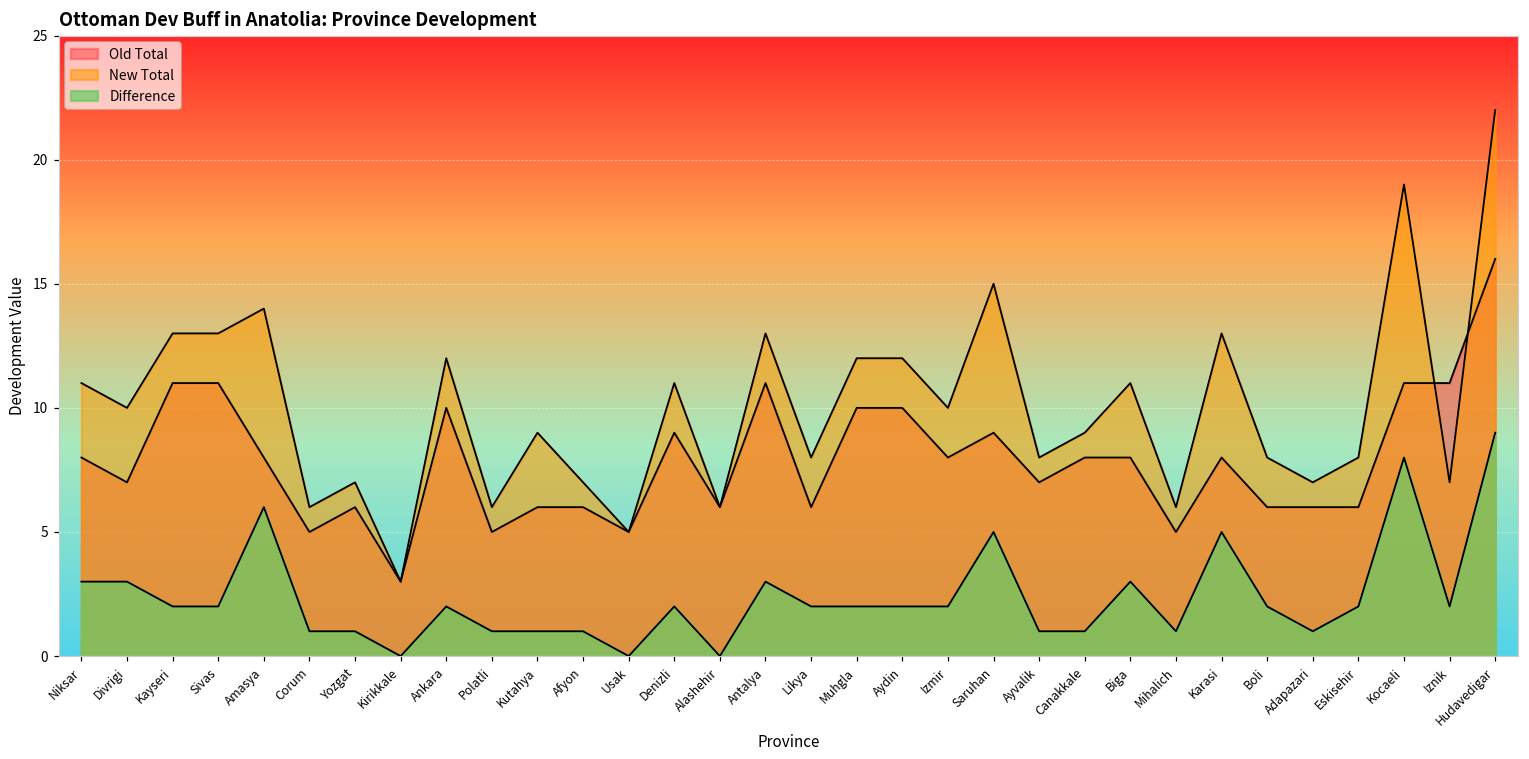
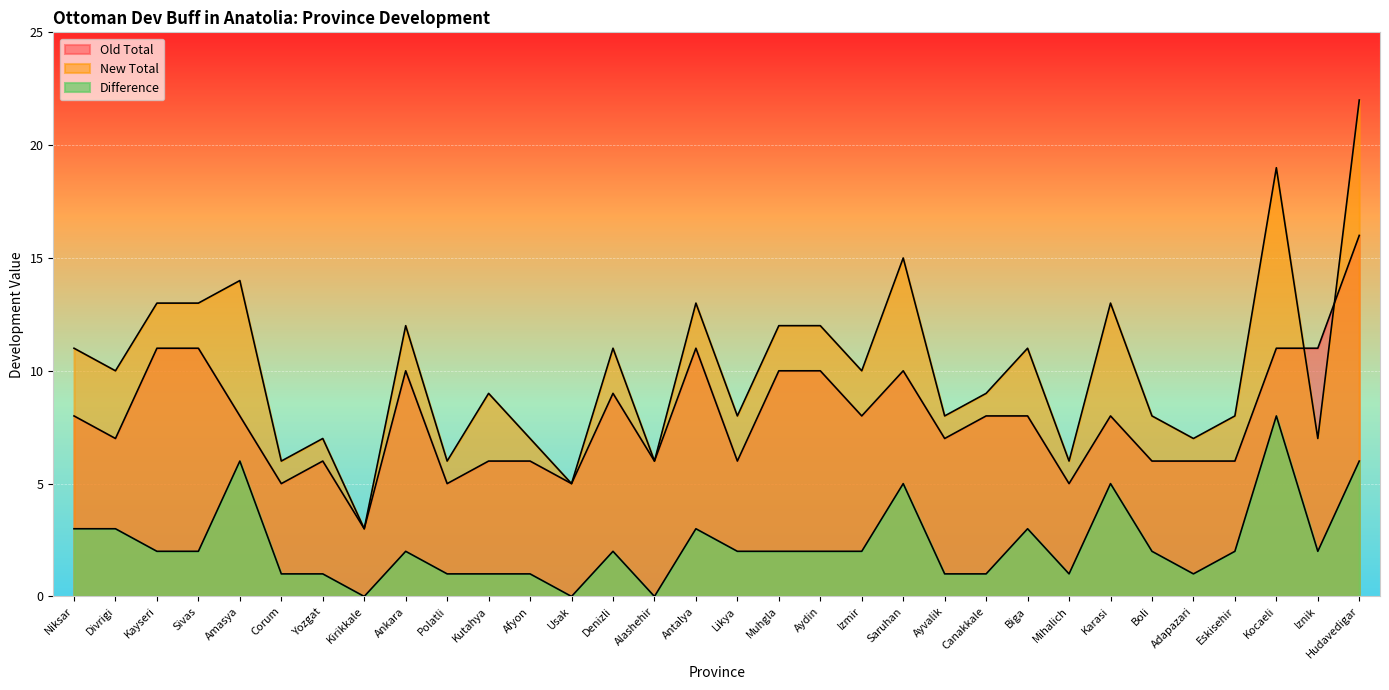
Old Total, Saruhan: 9 -> 10
Difference, Hudavedigar: 9 -> 6
